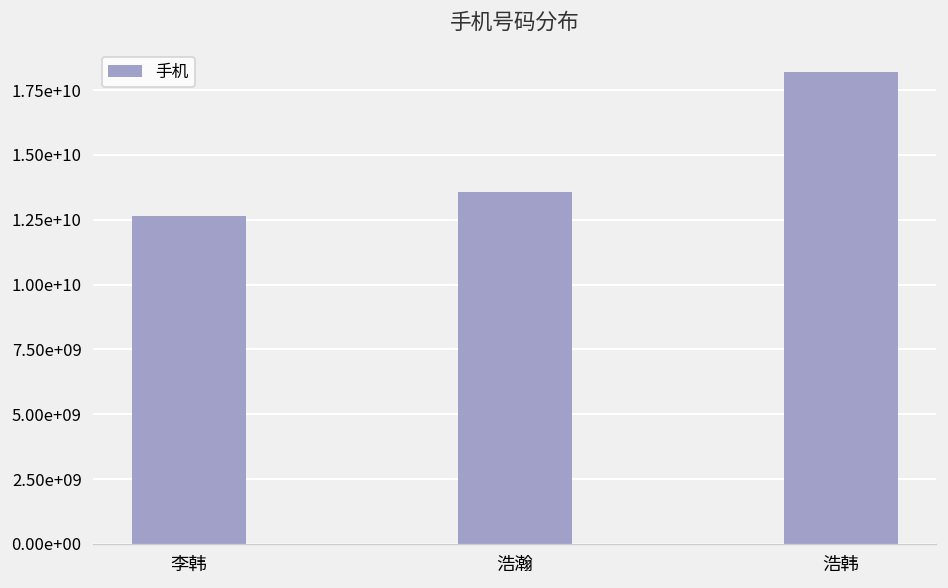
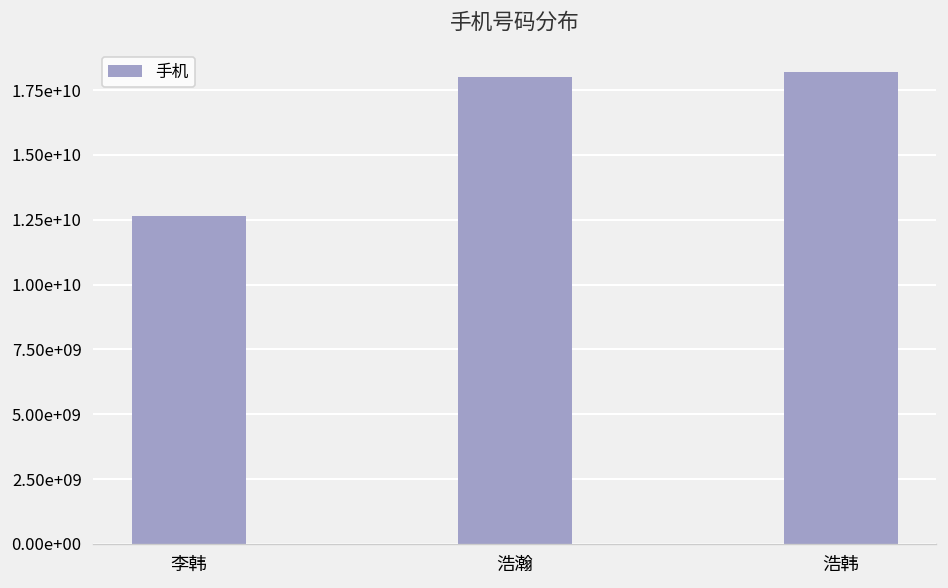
浩瀚: 13600000000 -> 18000000000
